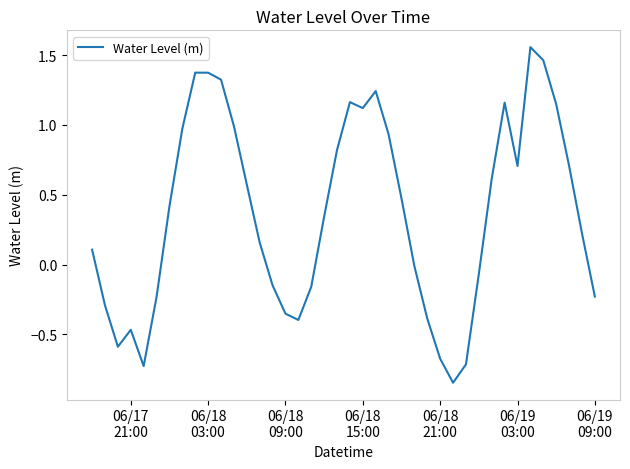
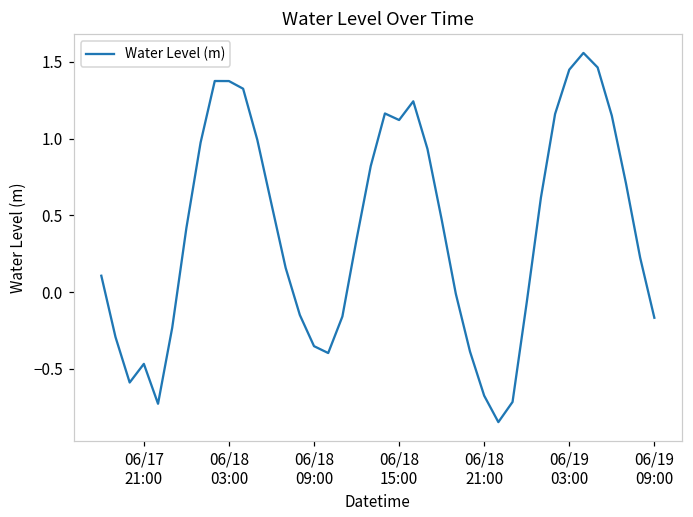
06/19 03:00: 0.71 -> 1.45
06/19 09:00: -0.23 -> -0.17
